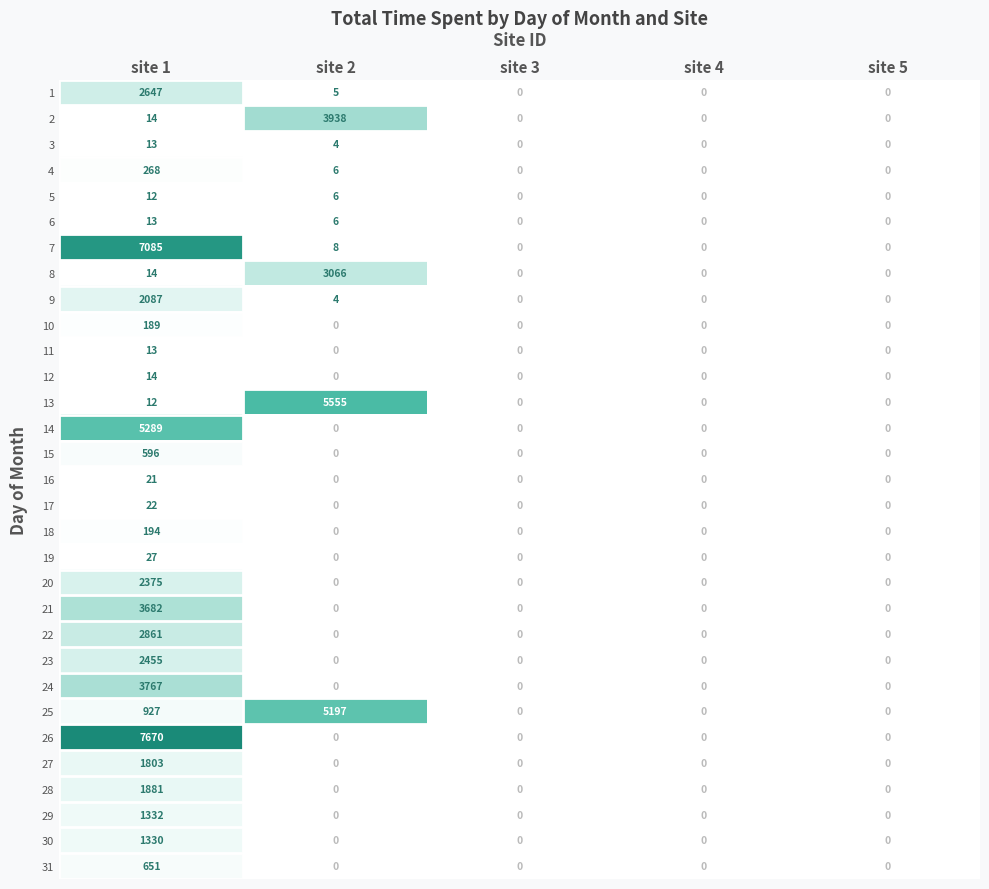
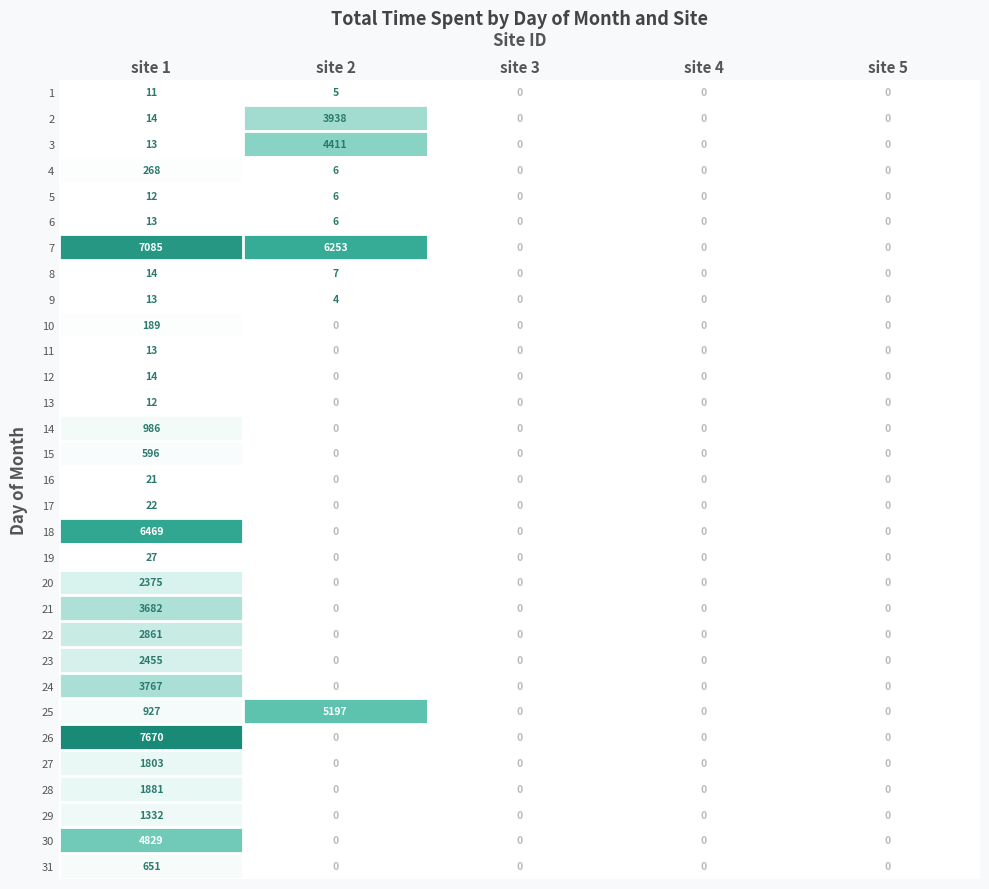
1, site 1: 2647 -> 11
3, site 2: 4 -> 4411
7, site 2: 8 -> 6253
8, site 2: 3066 -> 7
9, site 1: 2087 -> 13
13, site 2: 5555 -> 0
14, site 1: 5289 -> 986
18, site 1: 194 -> 6469
30, site 1: 1330 -> 4829
